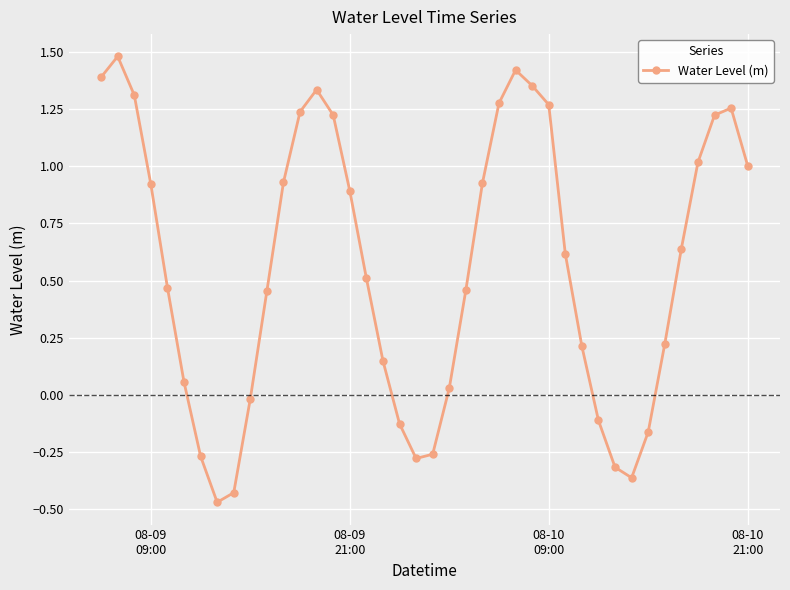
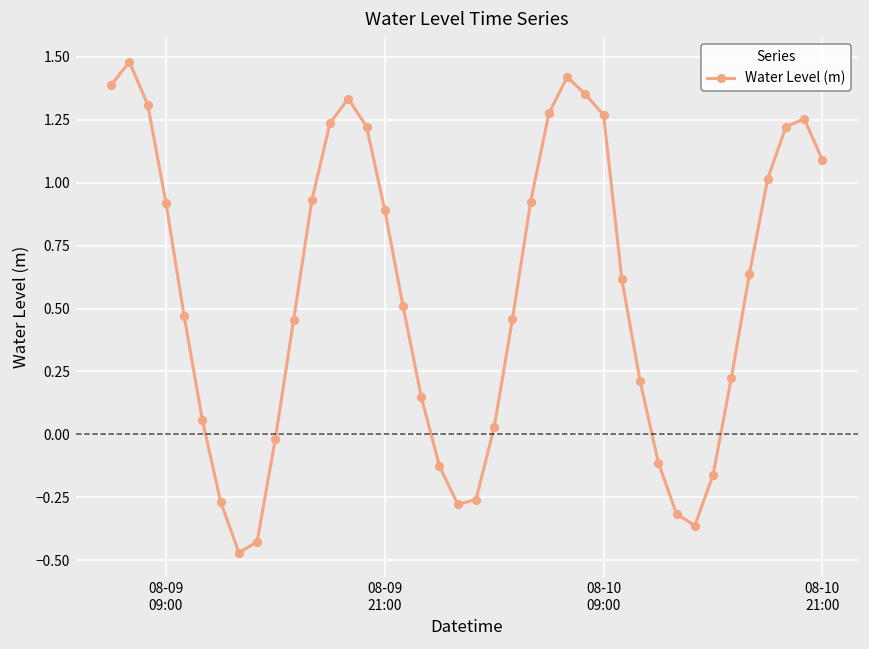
08-10 21:00: 1.00 -> 1.09
